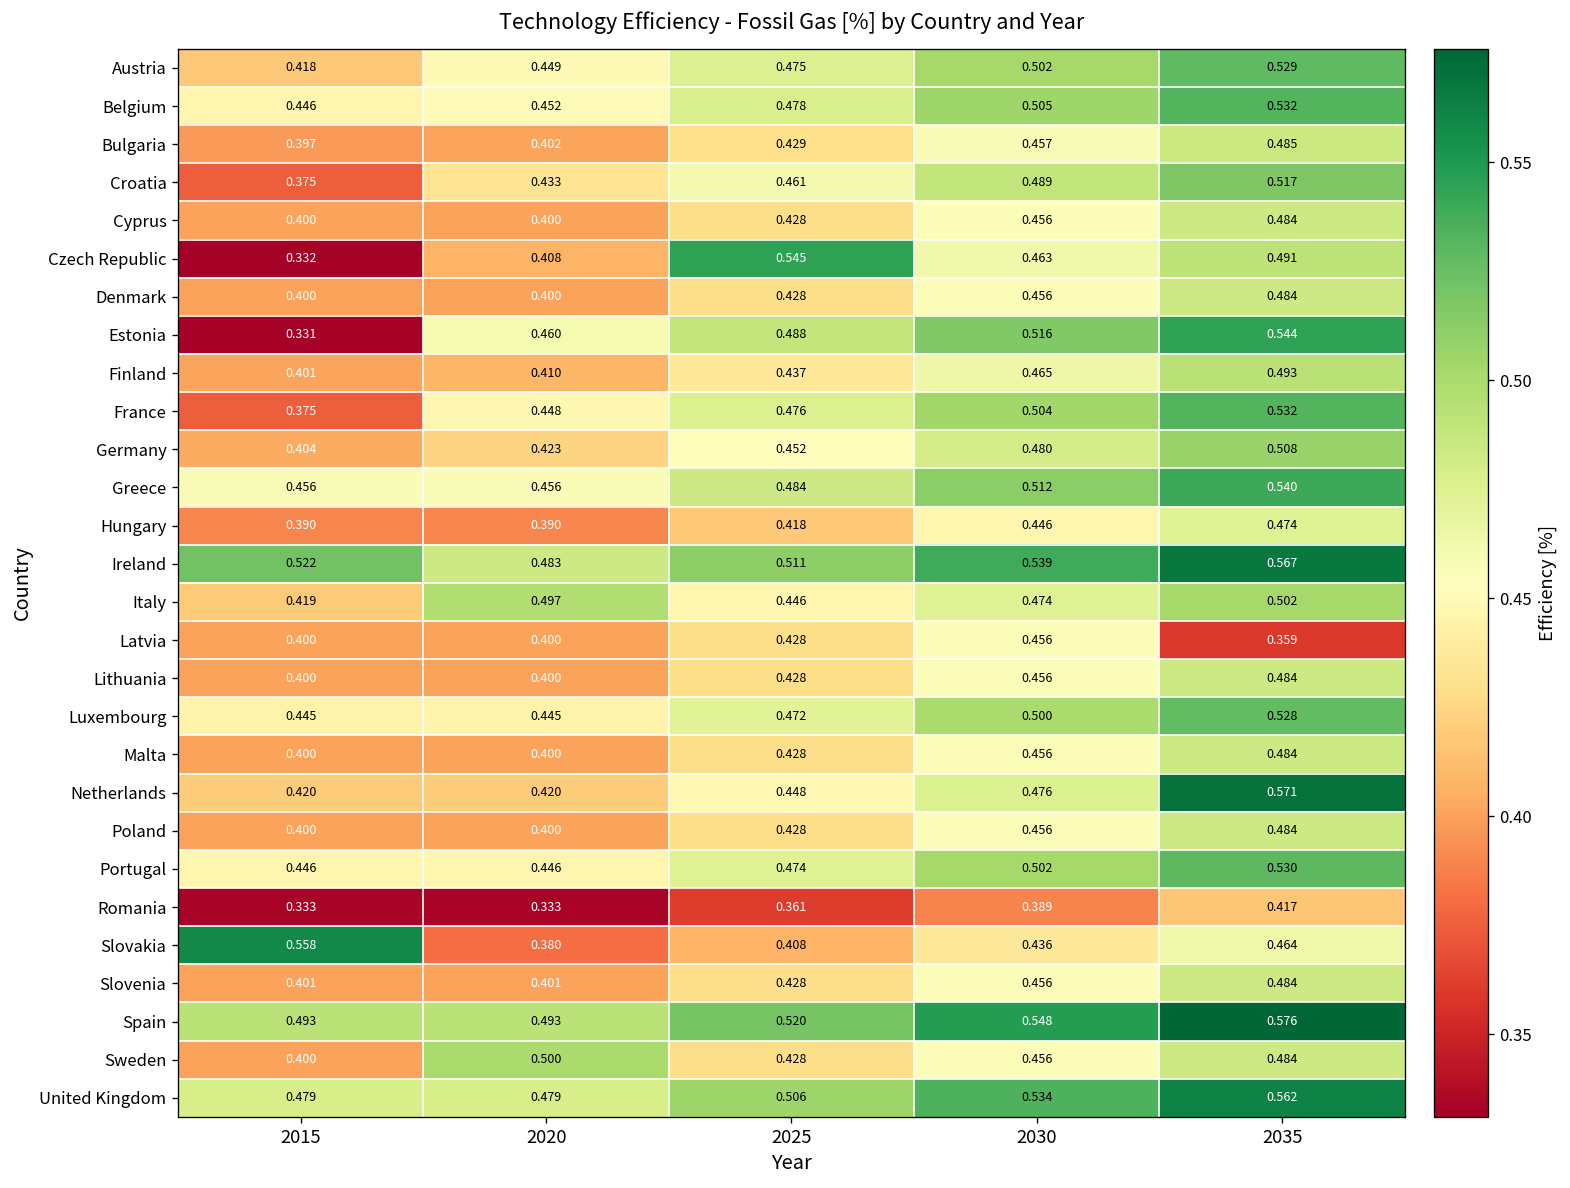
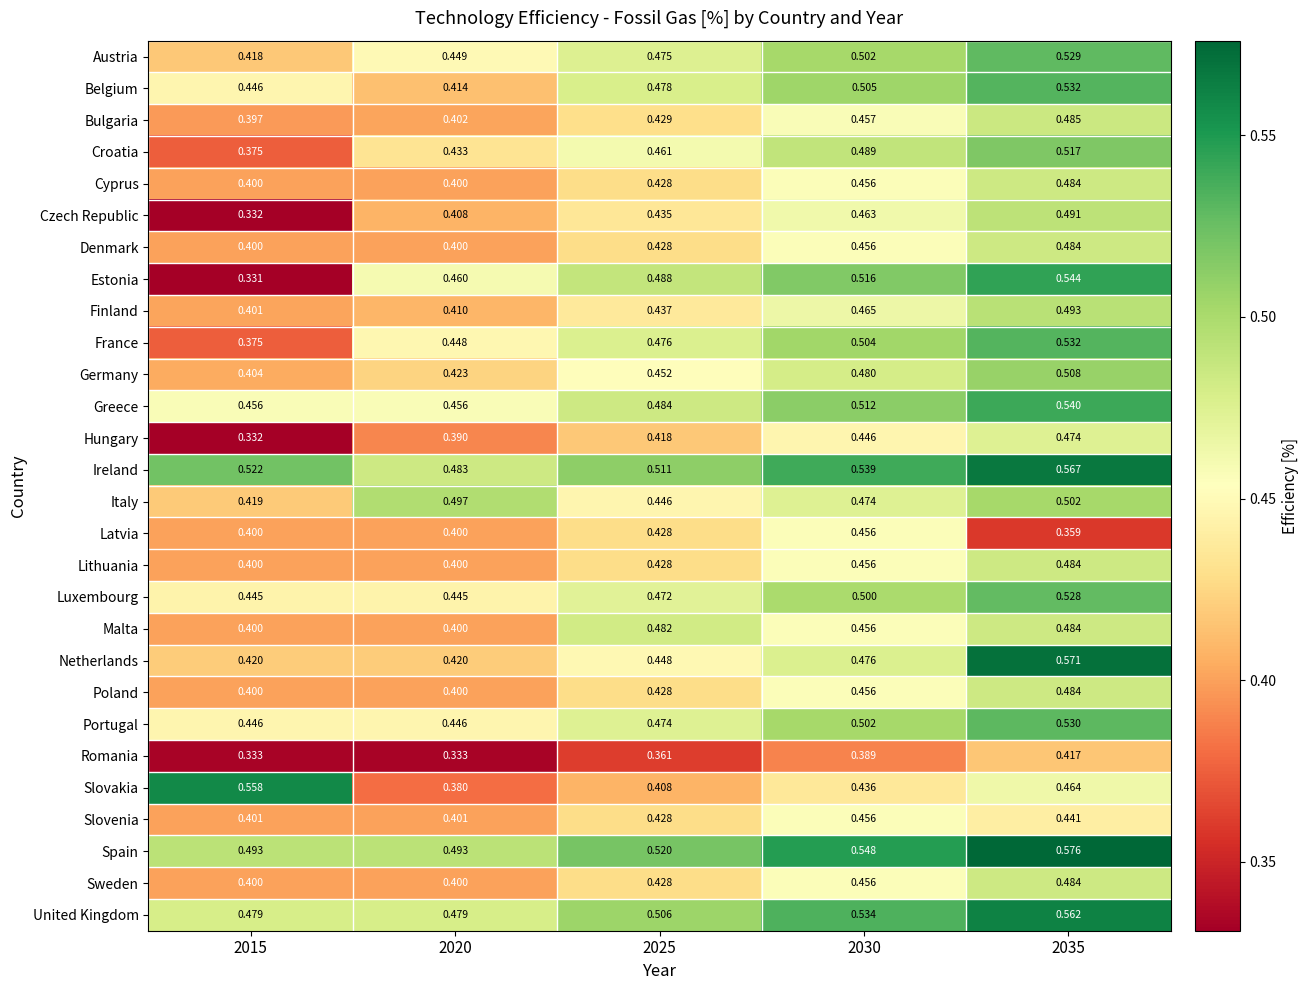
Belgium, 2020: 0.452 -> 0.414
Czech Republic, 2025: 0.545 -> 0.435
Hungary, 2015: 0.390 -> 0.332
Malta, 2025: 0.428 -> 0.482
Slovenia, 2035: 0.484 -> 0.441
Sweden, 2020: 0.500 -> 0.400
